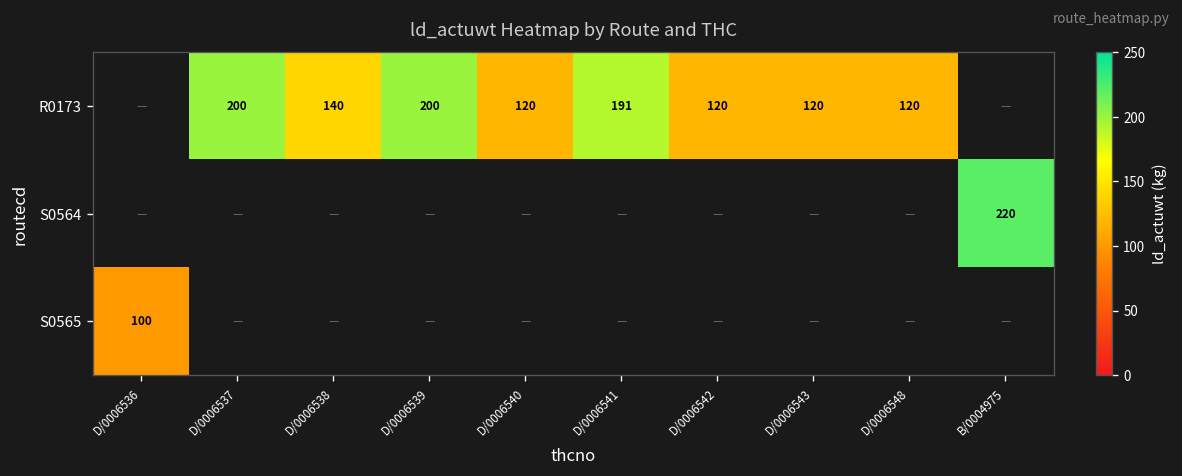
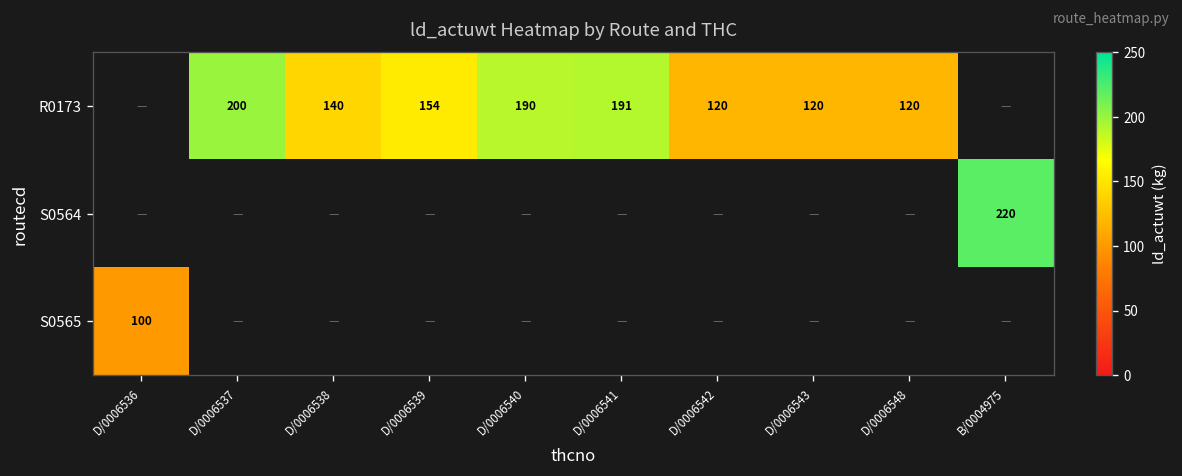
R0173, D/0006539: 200 -> 154
R0173, D/0006540: 120 -> 190
